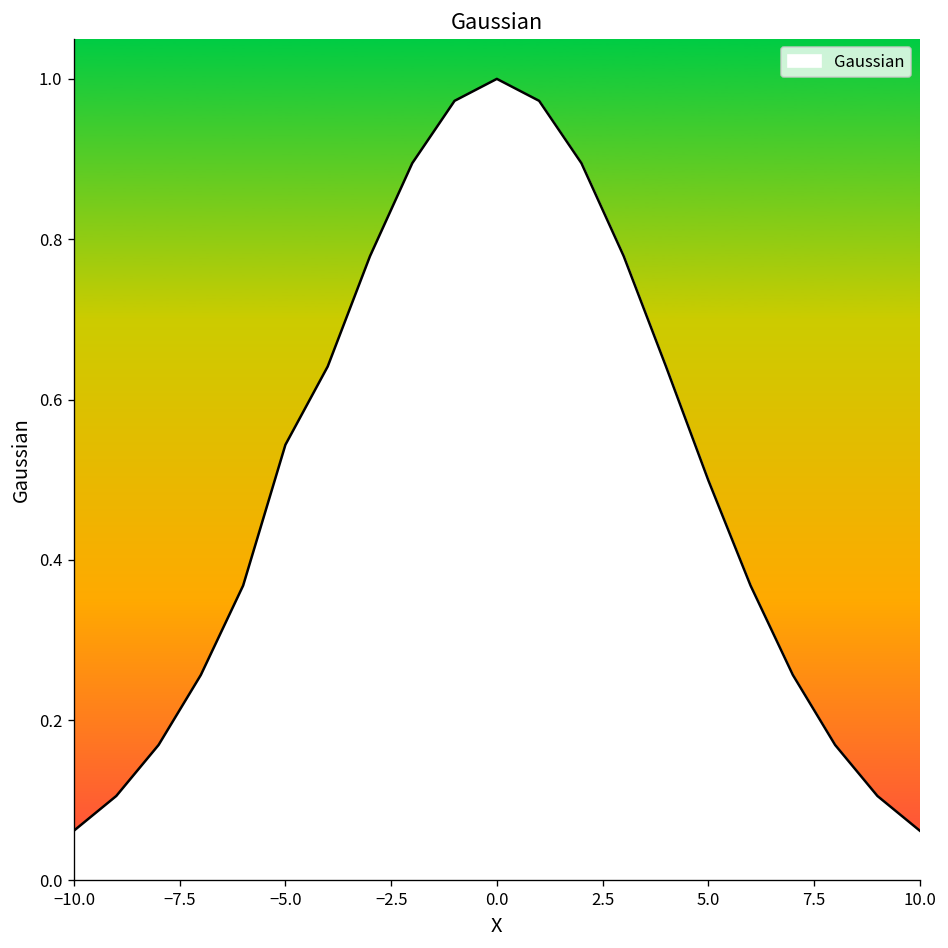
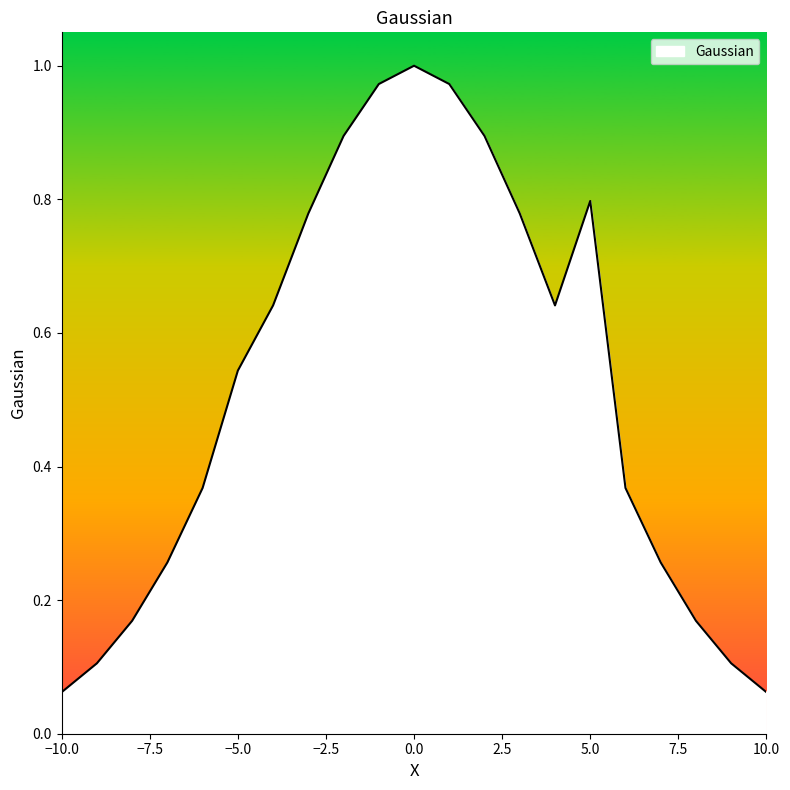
5.0: 0.50 -> 0.80
